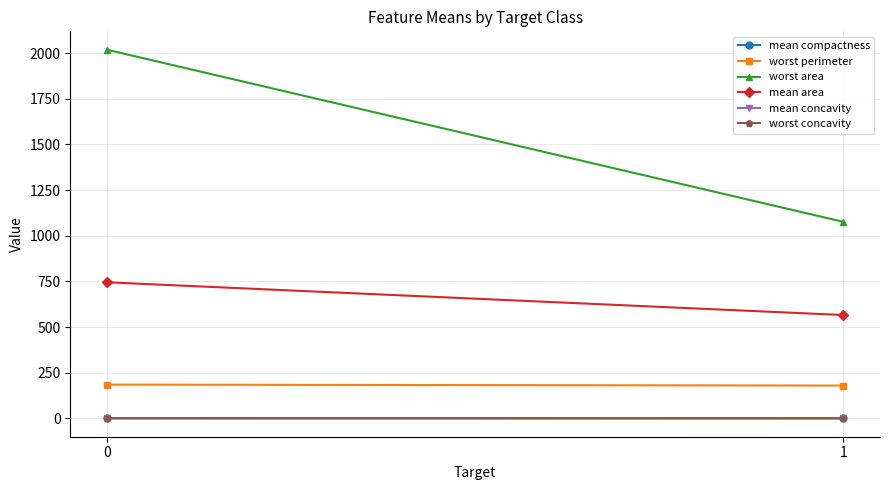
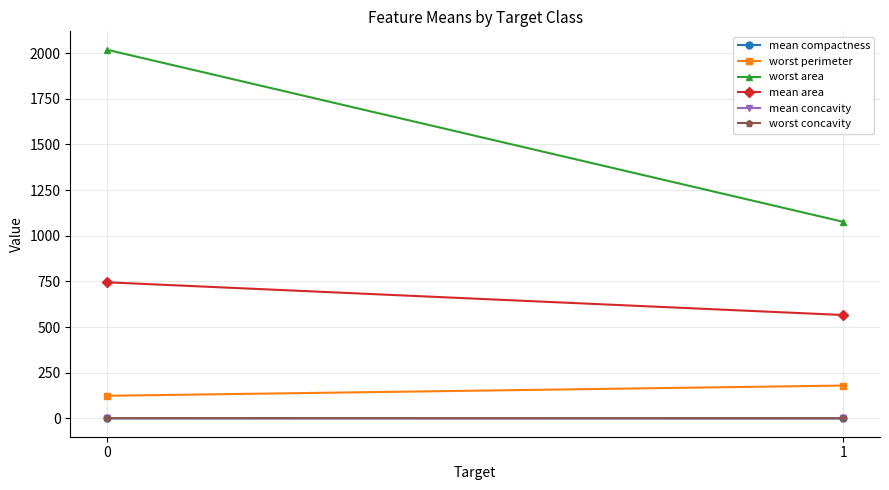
worst perimeter, 0: 180 -> 120
